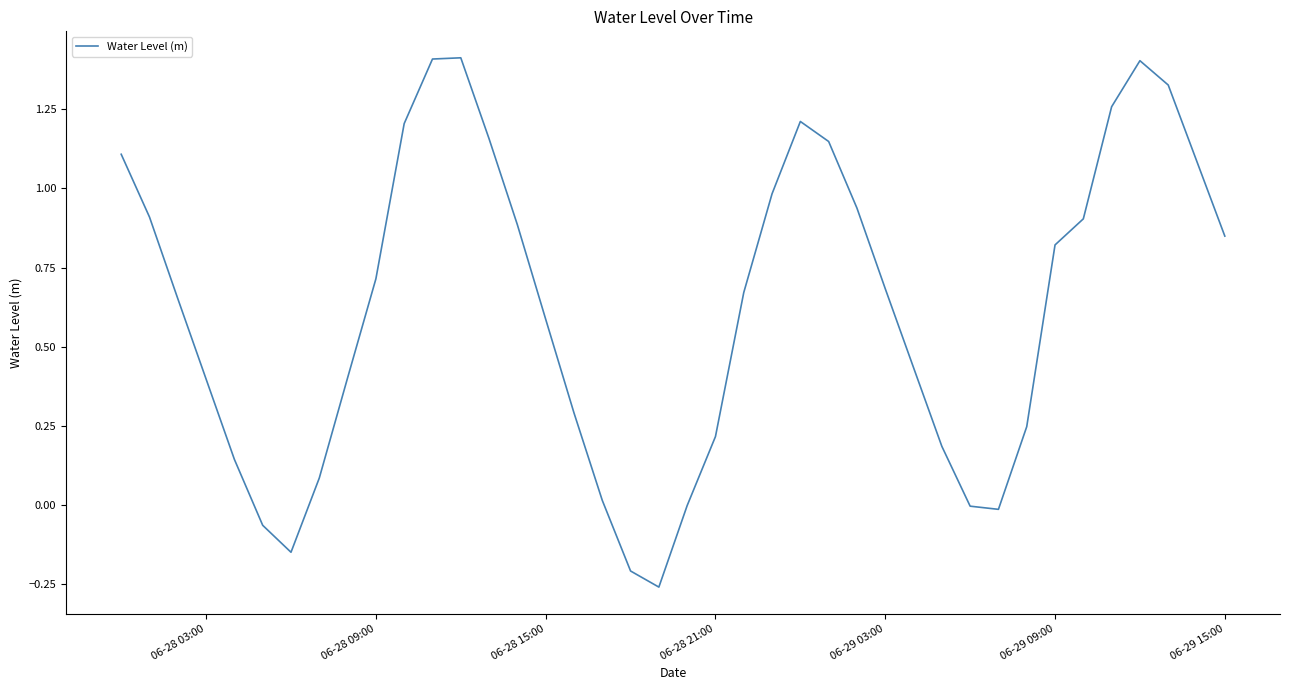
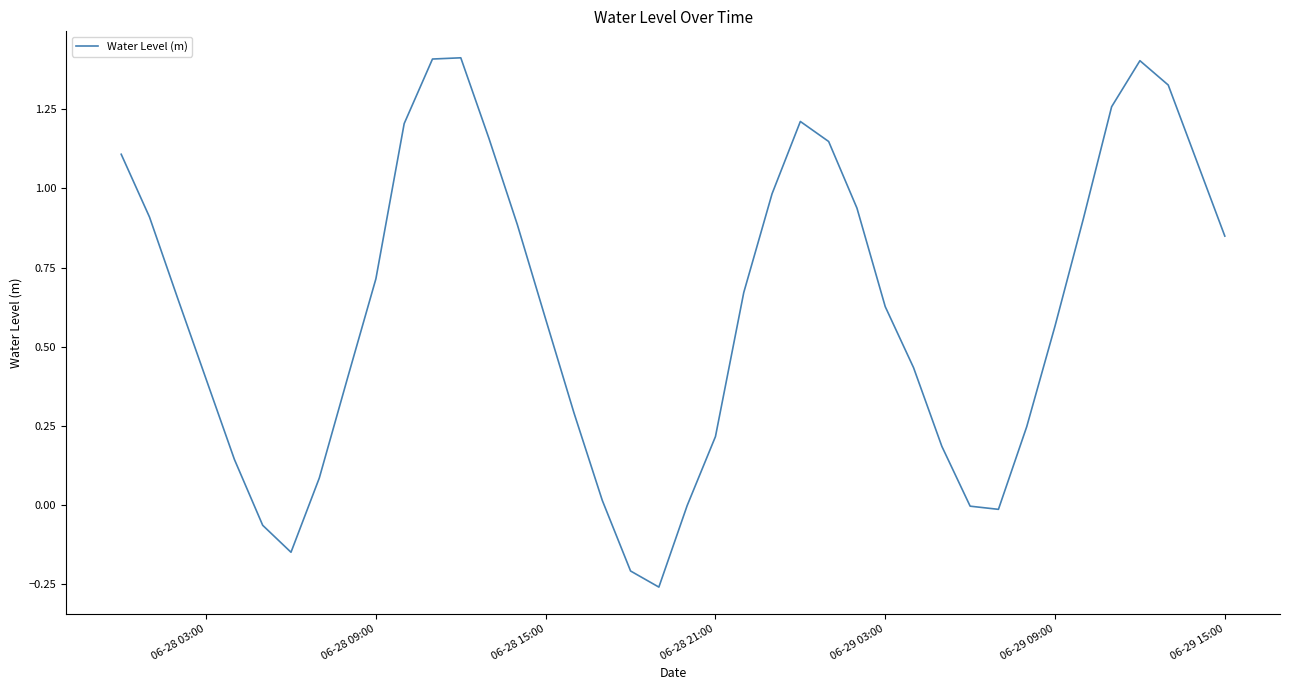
06-29 03:00: 0.68 -> 0.63
06-29 09:00: 0.82 -> 0.57
